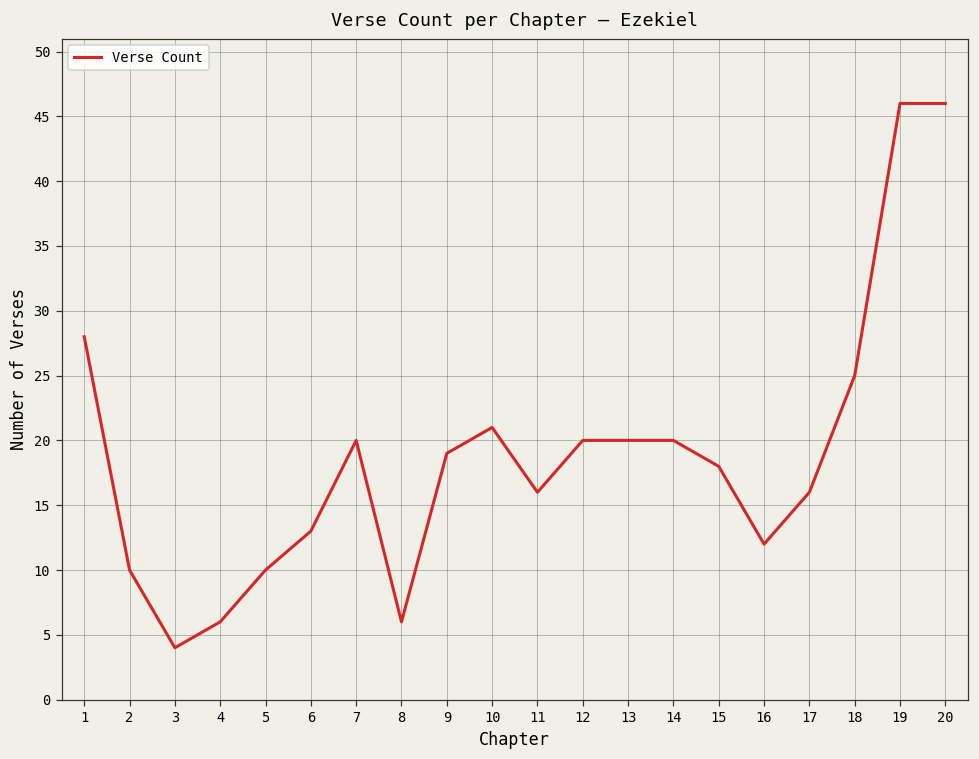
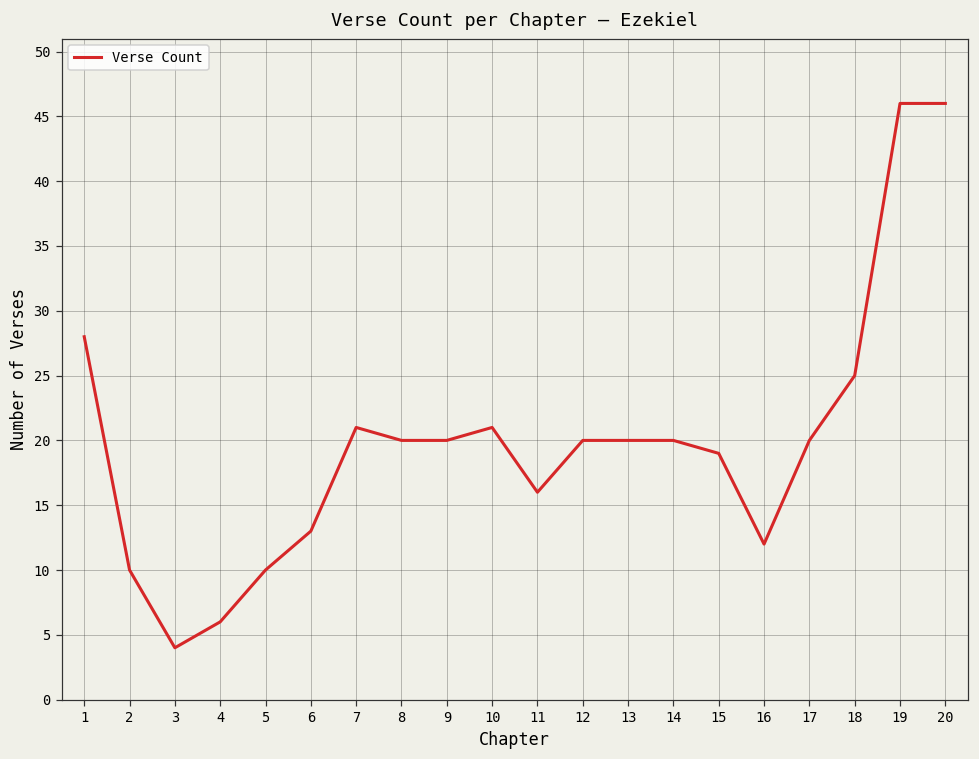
7: 20 -> 21
8: 6 -> 20
9: 19 -> 20
15: 18 -> 19
17: 16 -> 20
